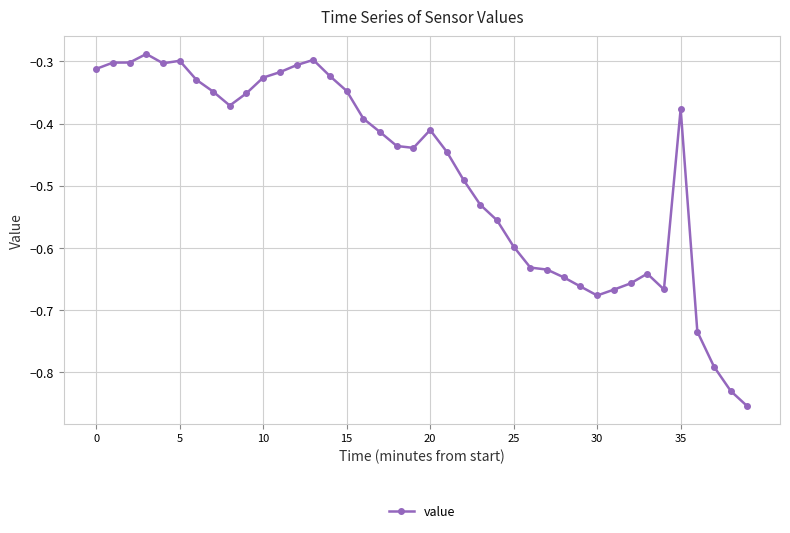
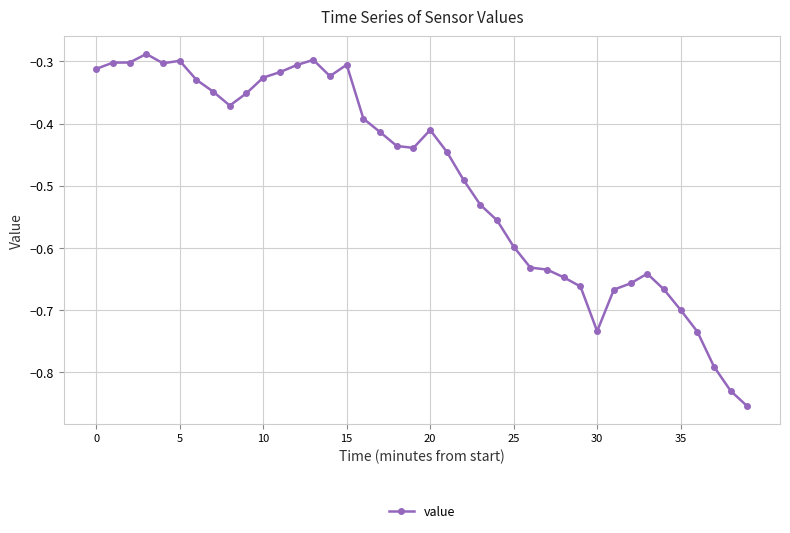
15: -0.35 -> -0.31
30: -0.68 -> -0.73
35: -0.38 -> -0.70
